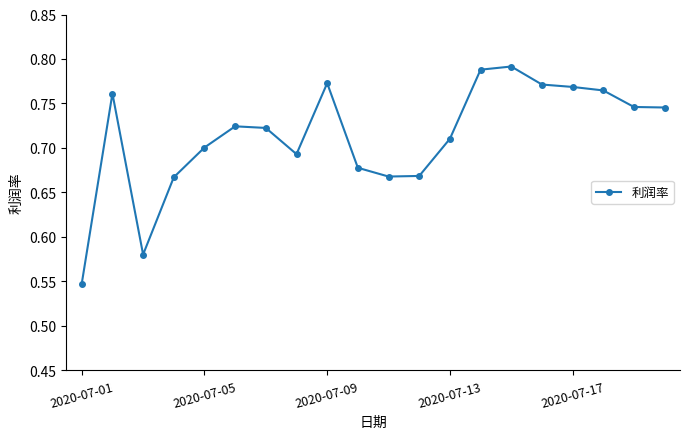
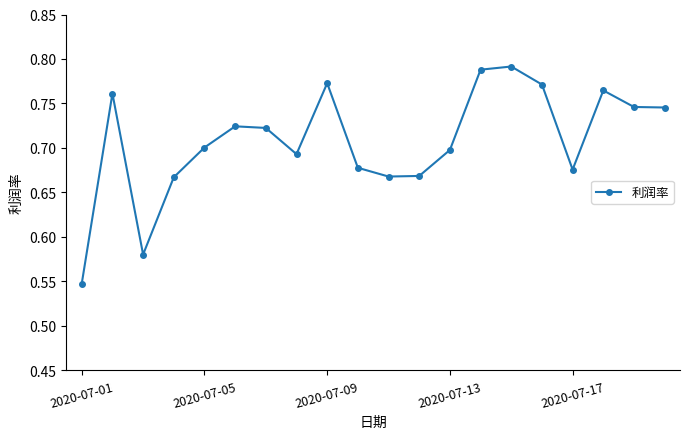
2020-07-13: 0.71 -> 0.70
2020-07-17: 0.77 -> 0.68
